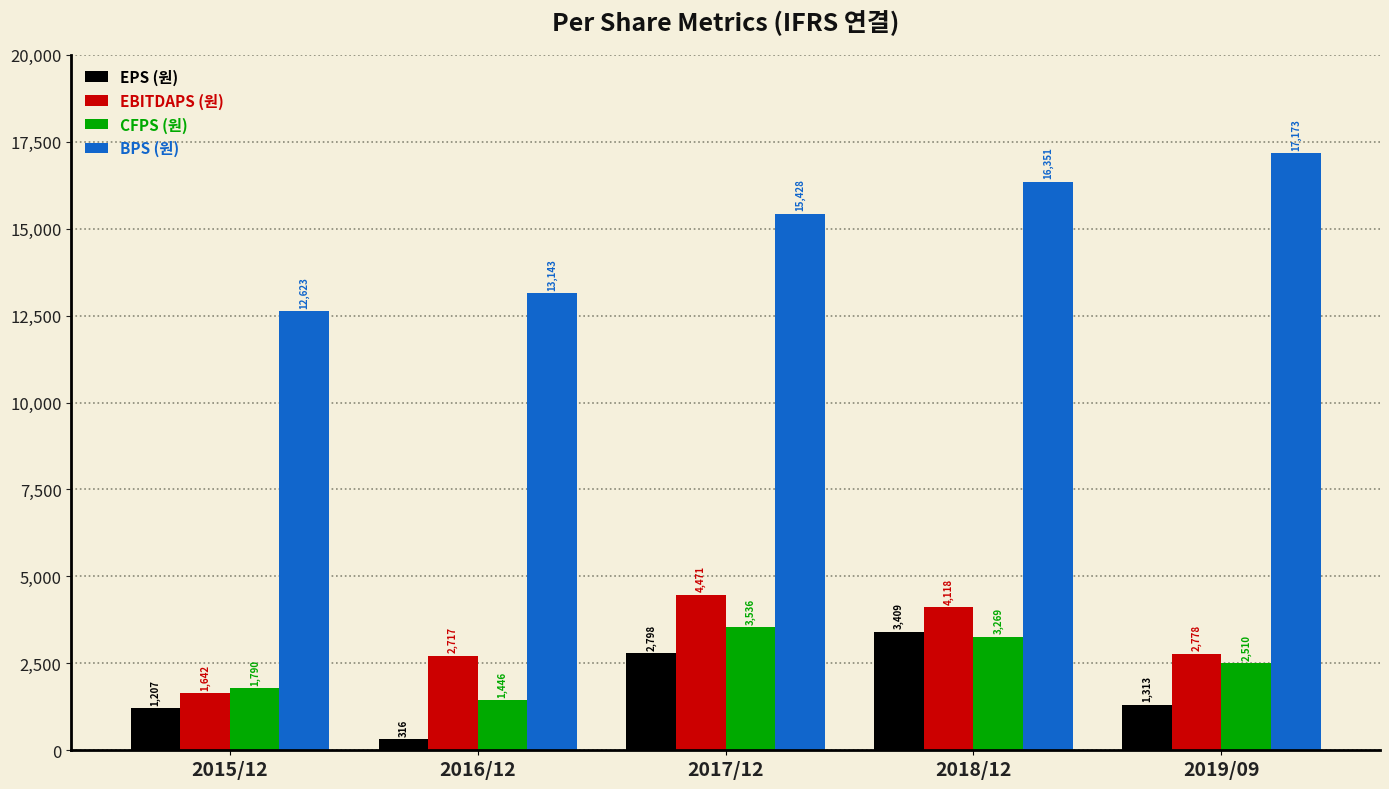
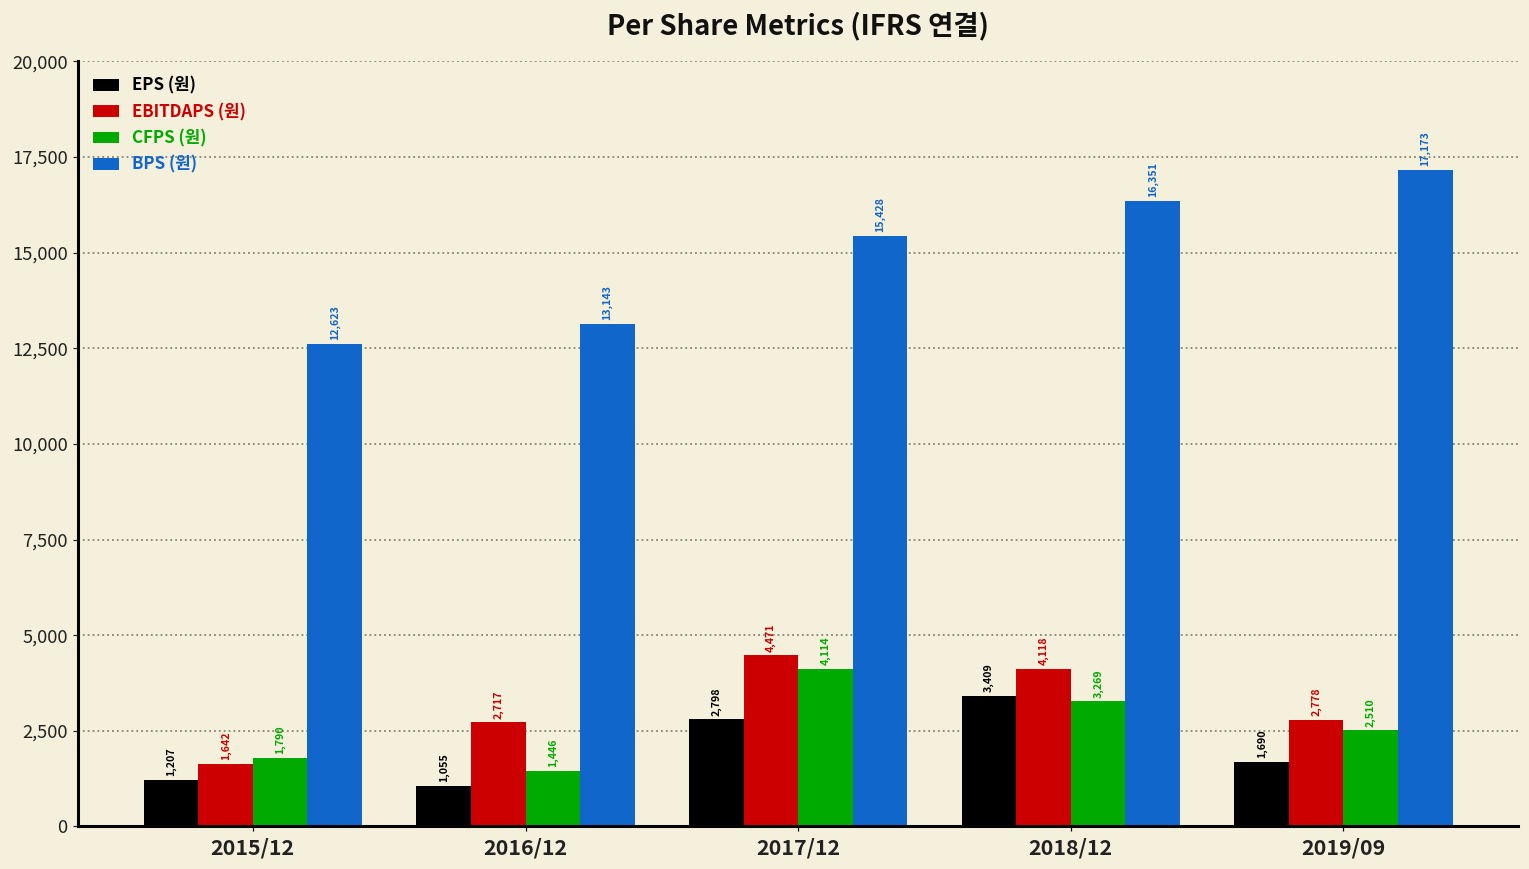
EPS (원), 2016/12: 316 -> 1,055
CFPS (원), 2017/12: 3,536 -> 4,114
EPS (원), 2019/09: 1,313 -> 1,690
